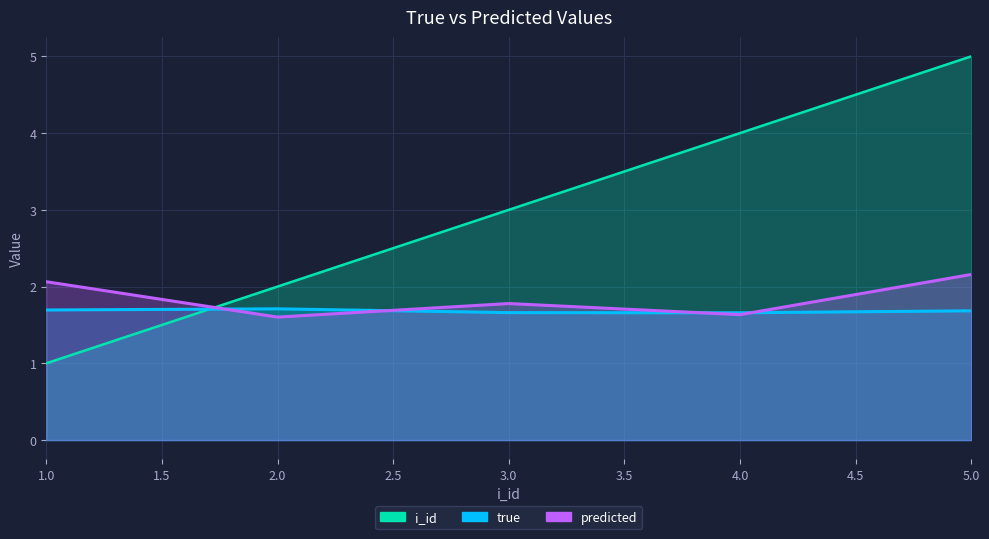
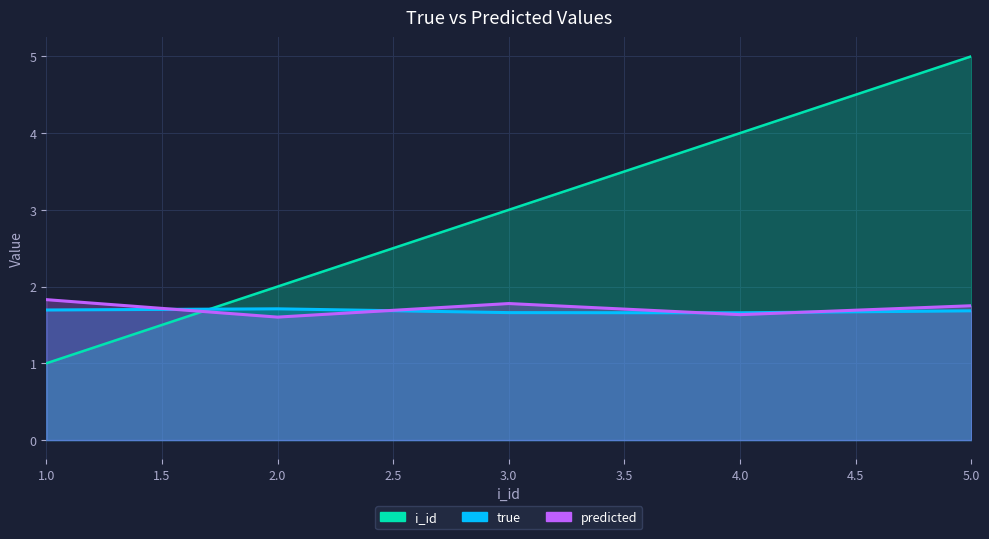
predicted, 1.0: 2.1 -> 1.8
predicted, 5.0: 2.2 -> 1.8
